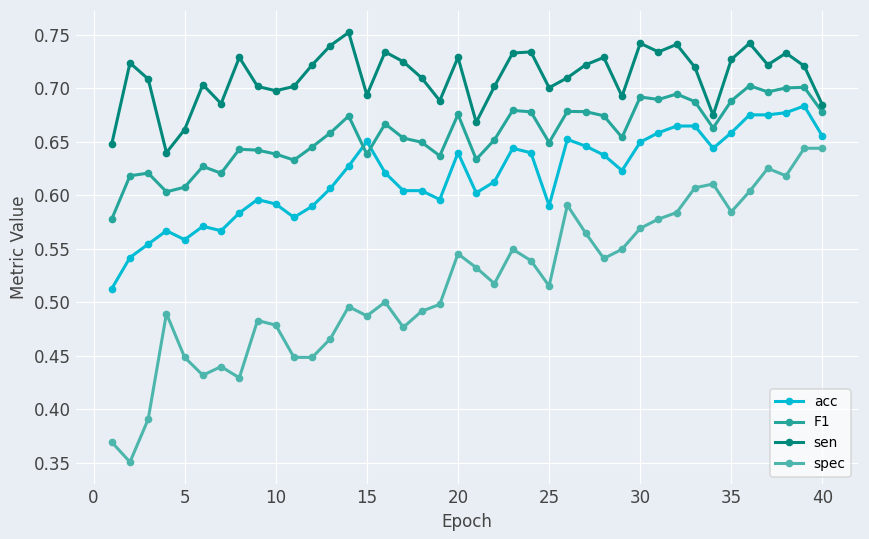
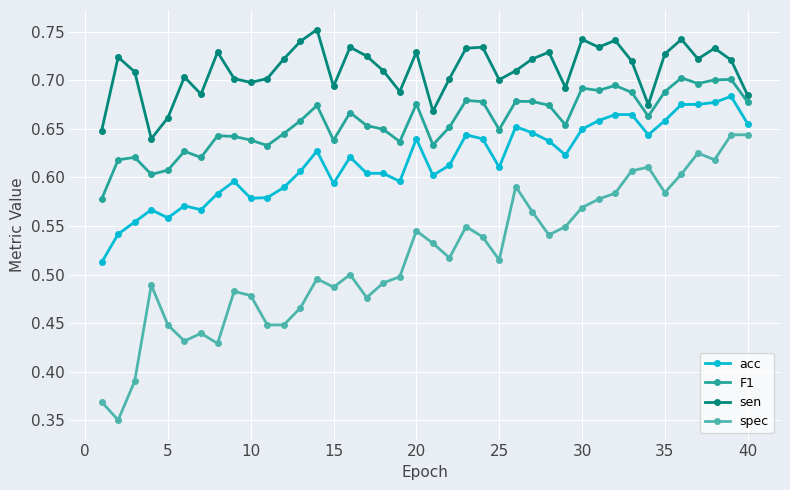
acc, 10: 0.59 -> 0.58
acc, 15: 0.65 -> 0.59
acc, 25: 0.59 -> 0.61
